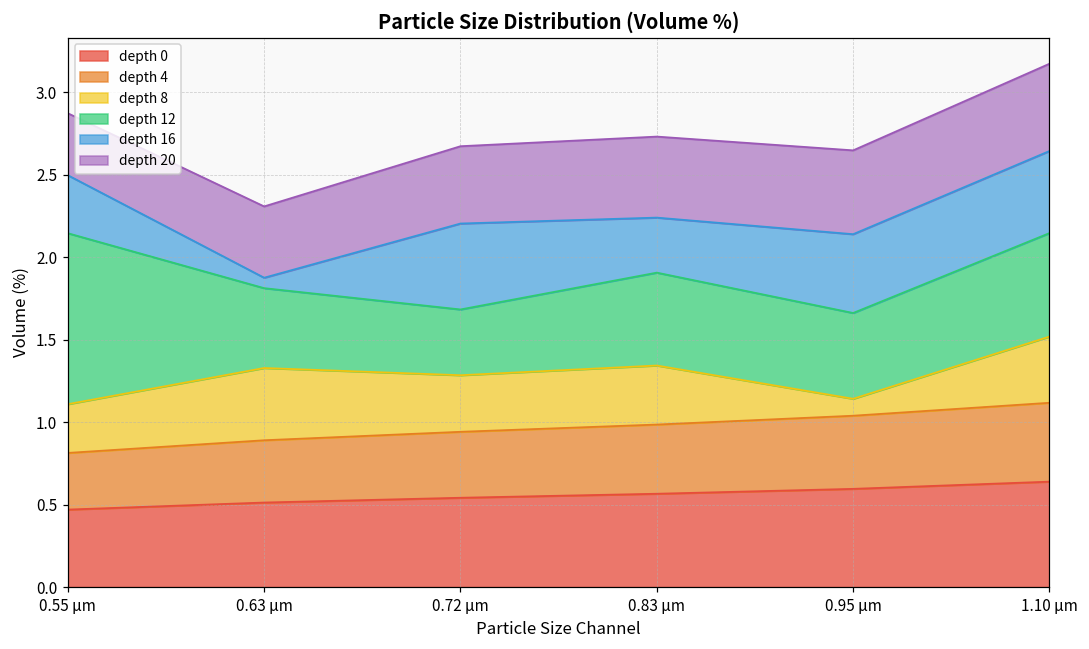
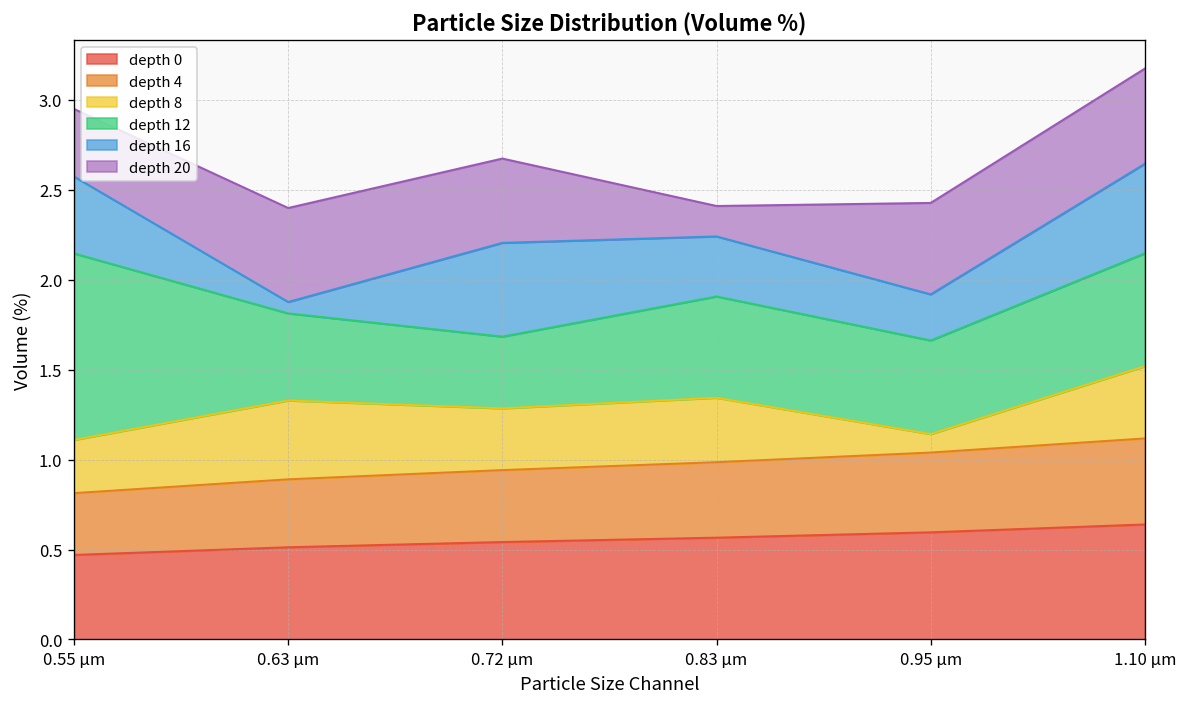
depth 16, 0.55 µm: 0.35 -> 0.43
depth 20, 0.63 µm: 0.43 -> 0.52
depth 20, 0.83 µm: 0.49 -> 0.17
depth 16, 0.95 µm: 0.48 -> 0.26
